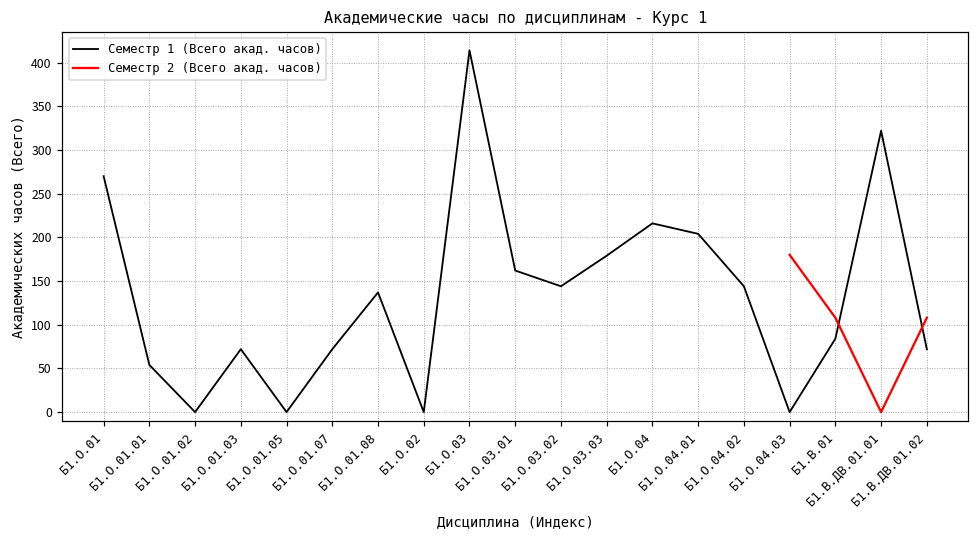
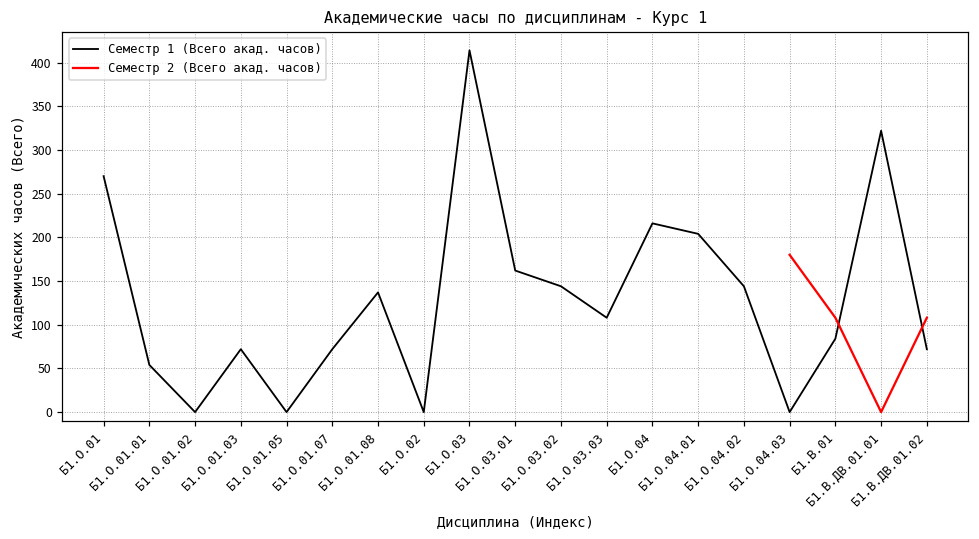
Семестр 1 (Всего акад. часов), Б1.О.03.03: 180 -> 110
